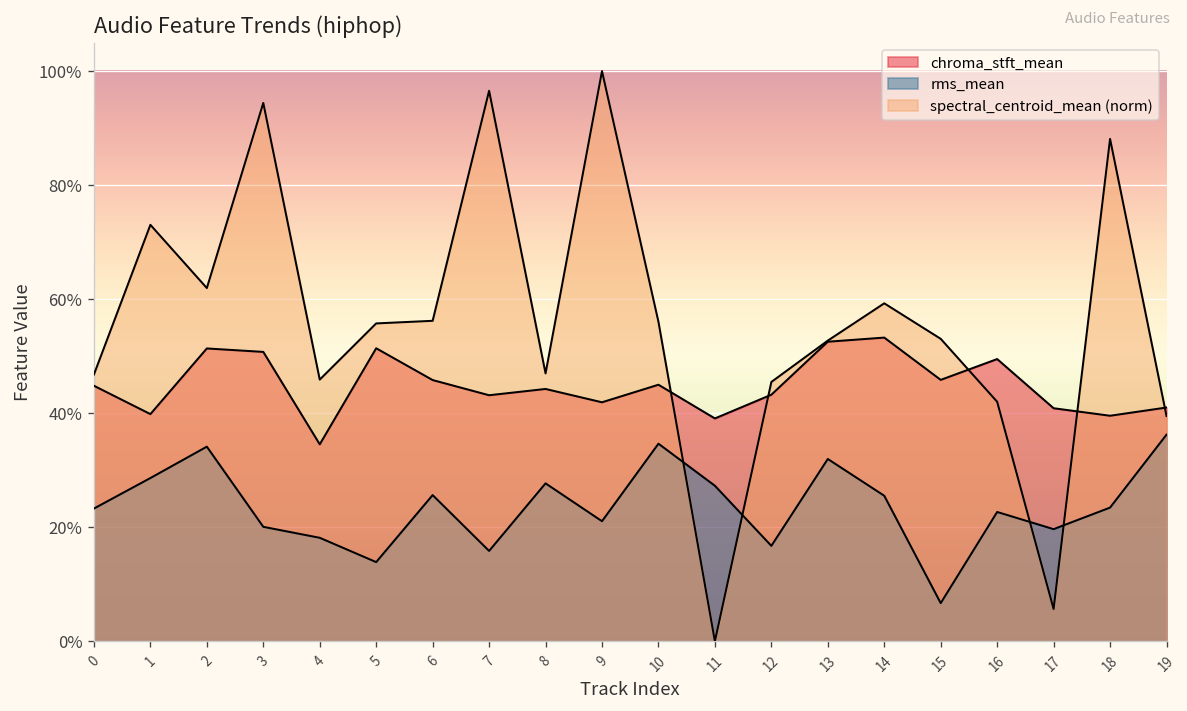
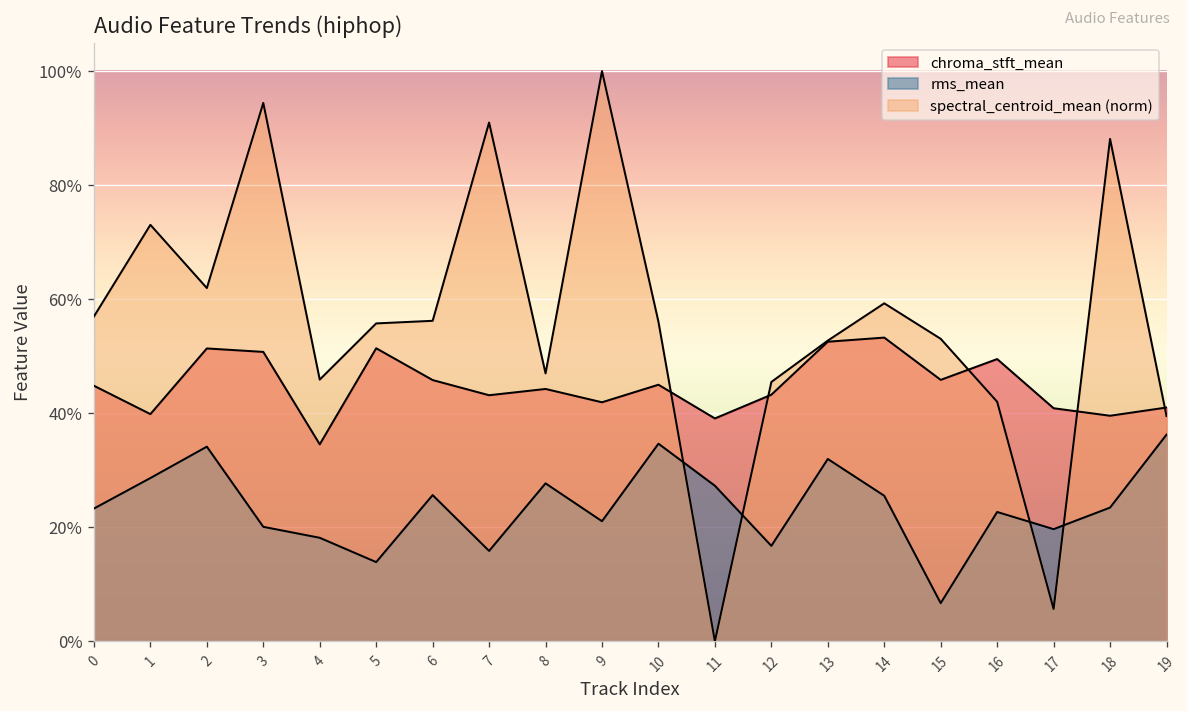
spectral_centroid_mean (norm), 0: 47% -> 57%
spectral_centroid_mean (norm), 7: 97% -> 91%
